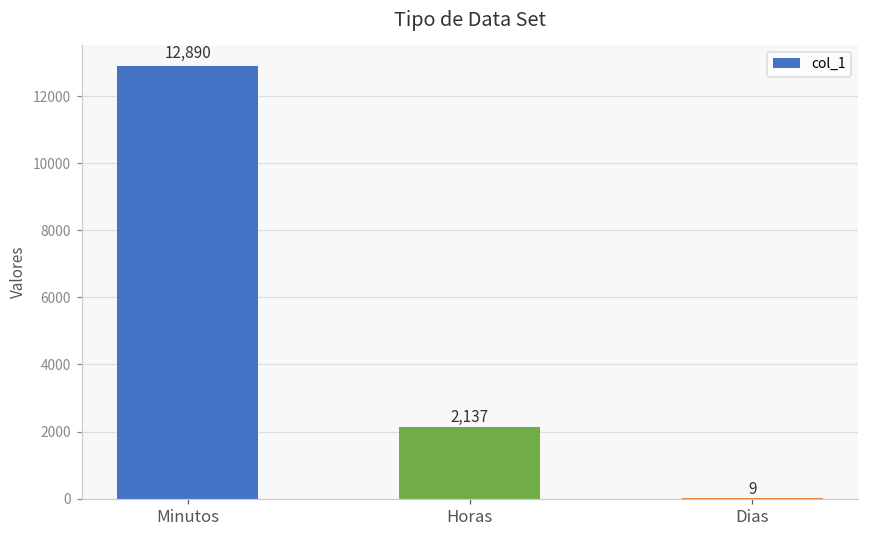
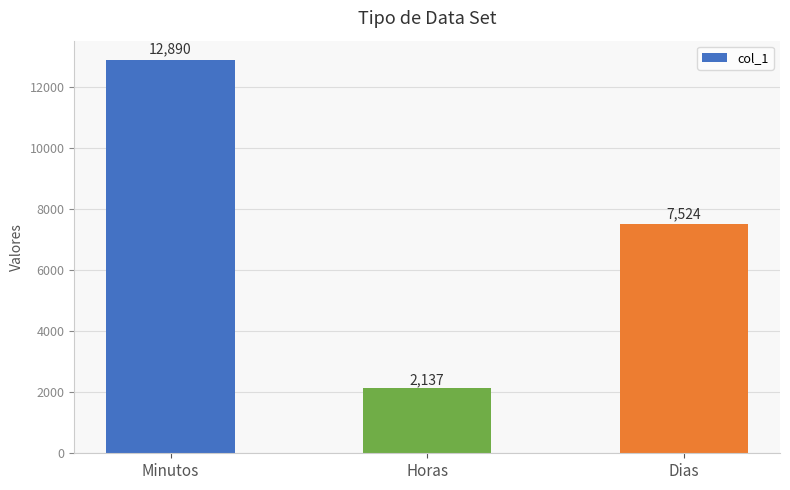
Dias: 9 -> 7,524
